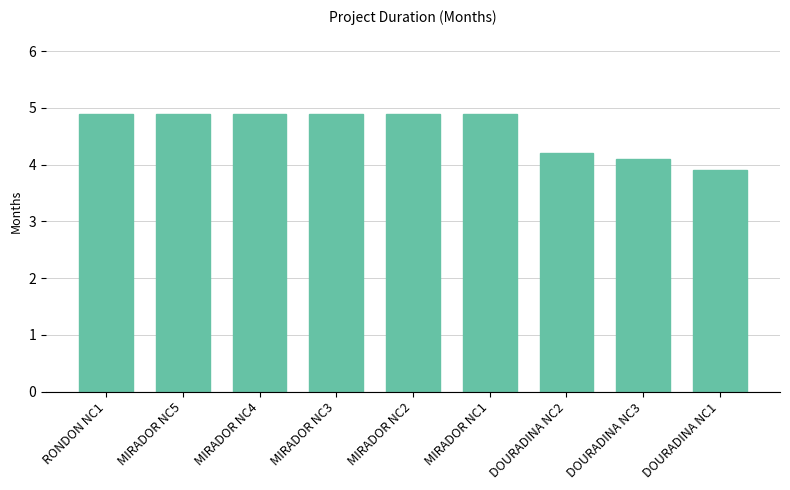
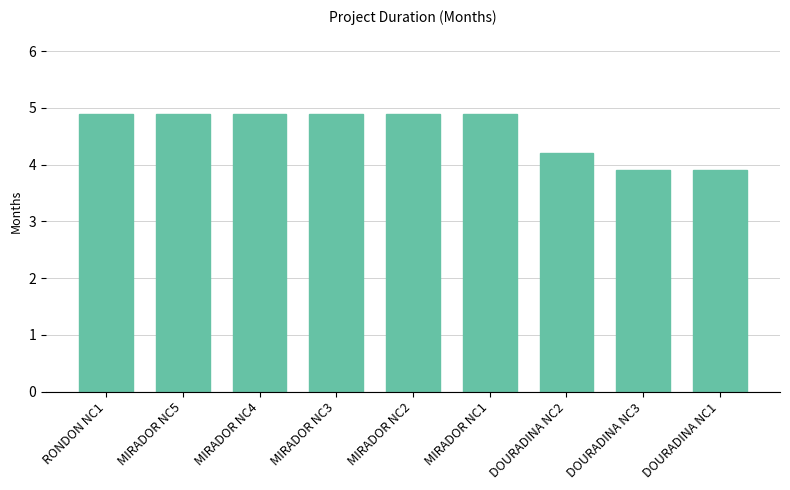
DOURADINA NC3: 4.1 -> 3.9
